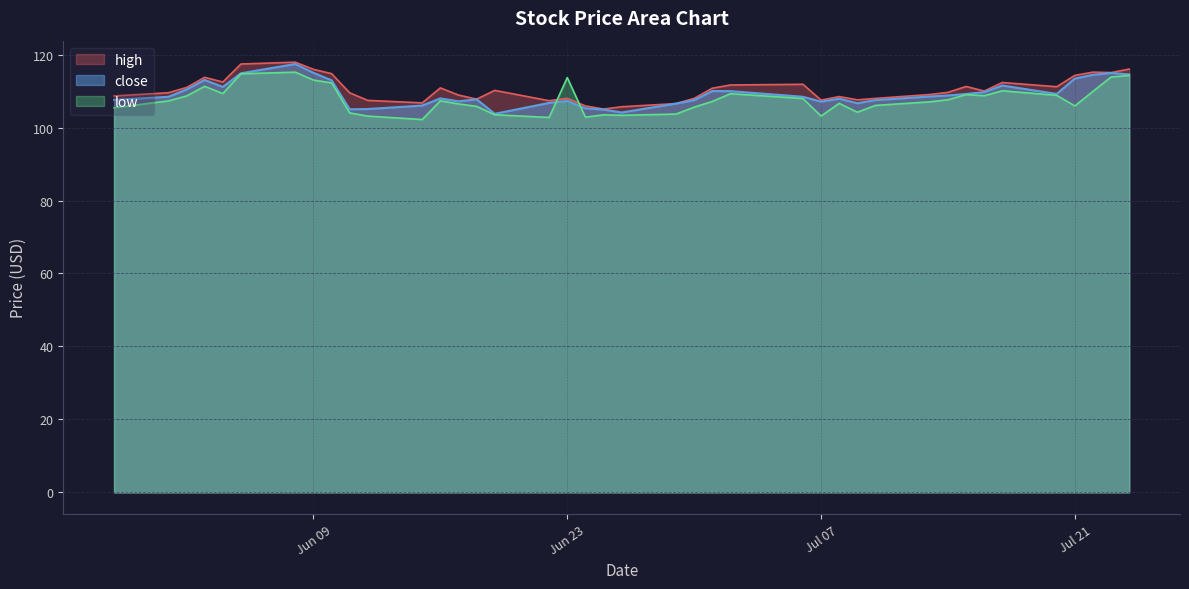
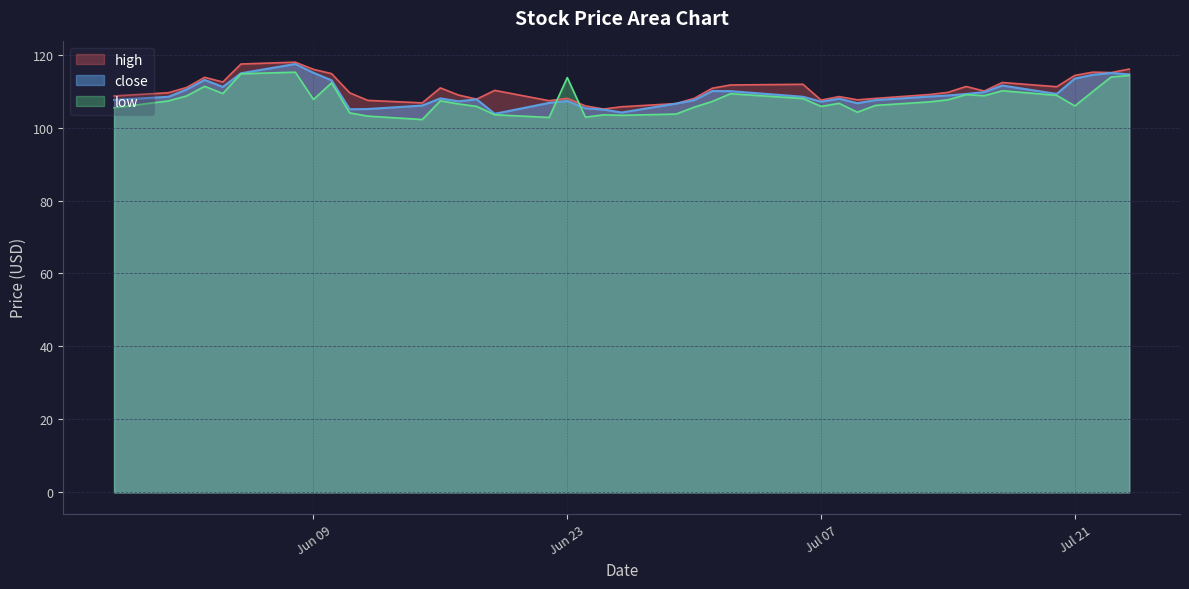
low, Jun 09: 113 -> 108
low, Jul 07: 103 -> 106
